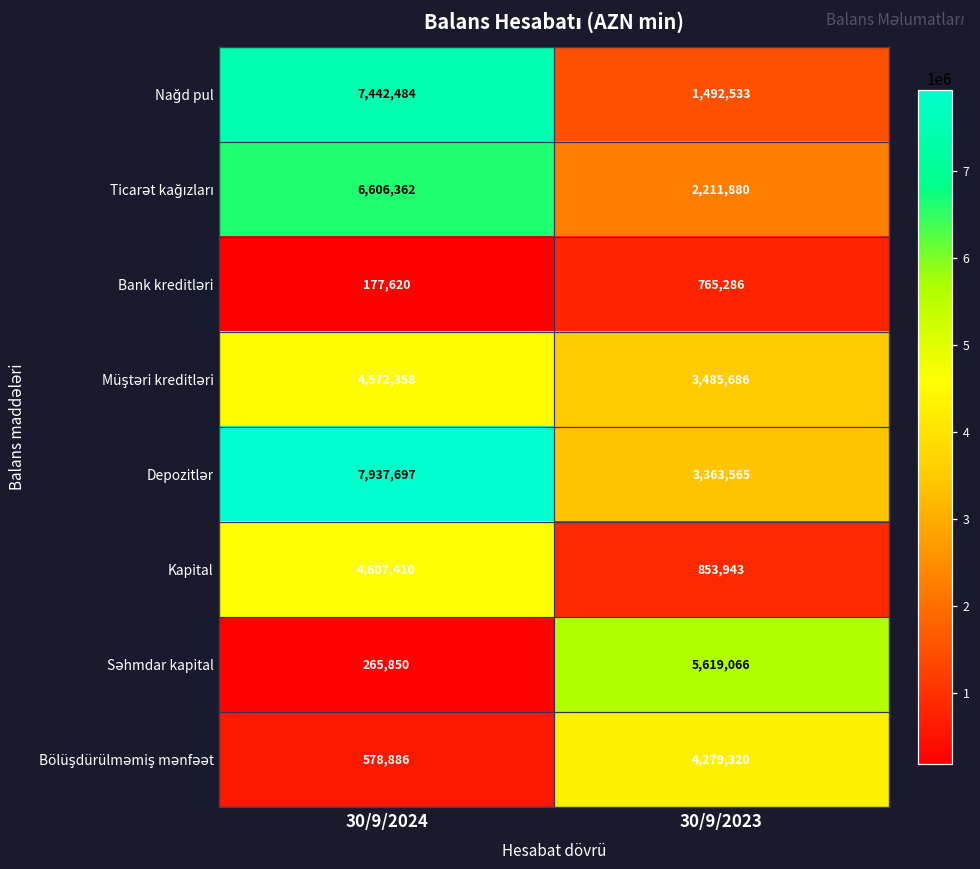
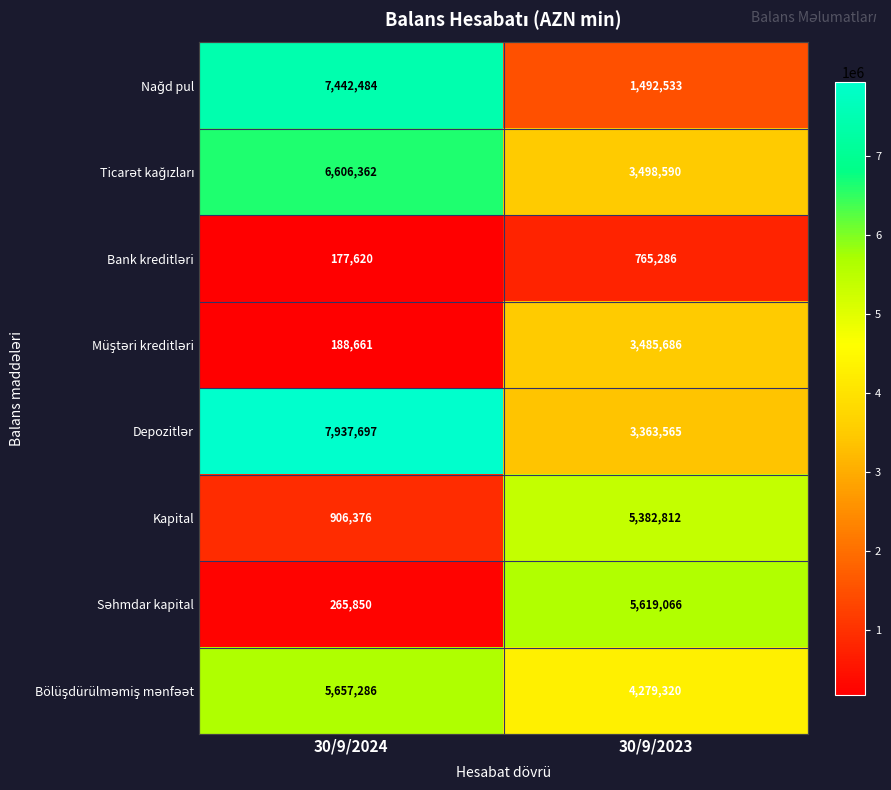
Ticarət kağızları, 30/9/2023: 2,211,880 -> 3,498,590
Müştəri kreditləri, 30/9/2024: 4,572,358 -> 188,661
Kapital, 30/9/2024: 4,607,410 -> 906,376
Kapital, 30/9/2023: 853,943 -> 5,382,812
Bölüşdürülməmiş mənfəət, 30/9/2024: 578,886 -> 5,657,286
